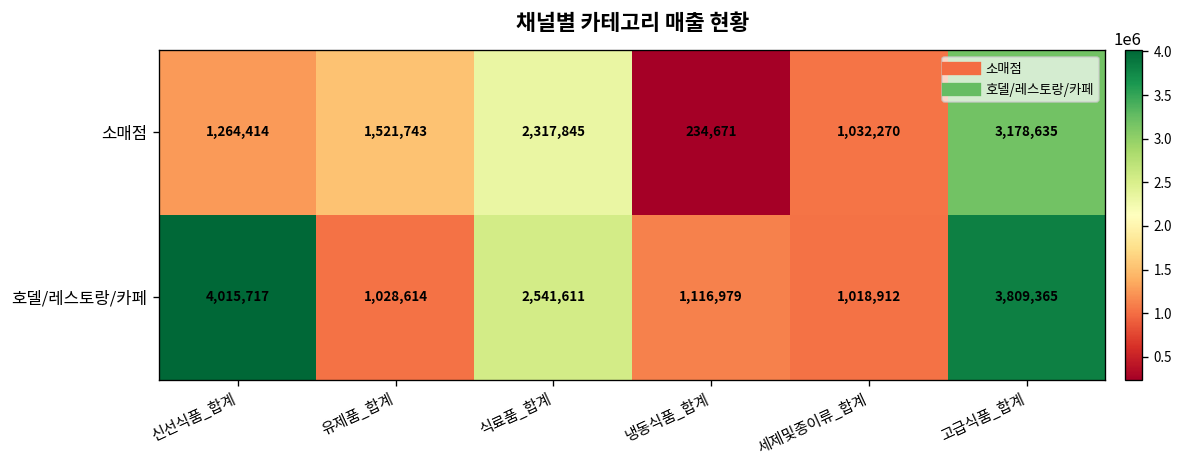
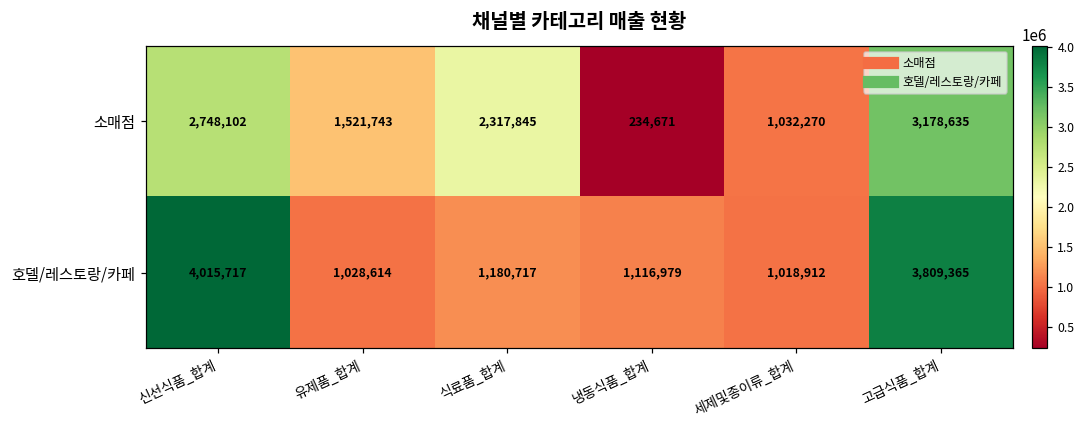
소매점, 신선식품_합계: 1,264,414 -> 2,748,102
호델/레스토랑/카페, 식료품_합계: 2,541,611 -> 1,180,717
